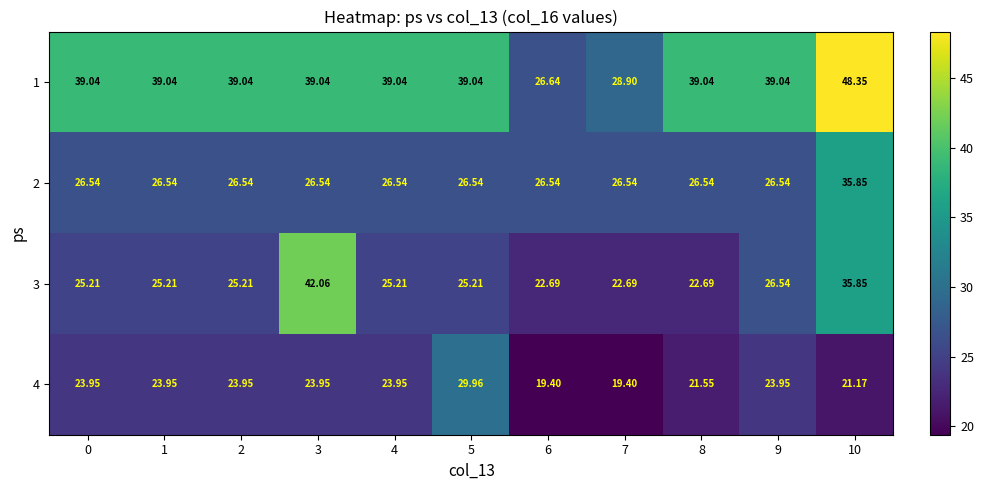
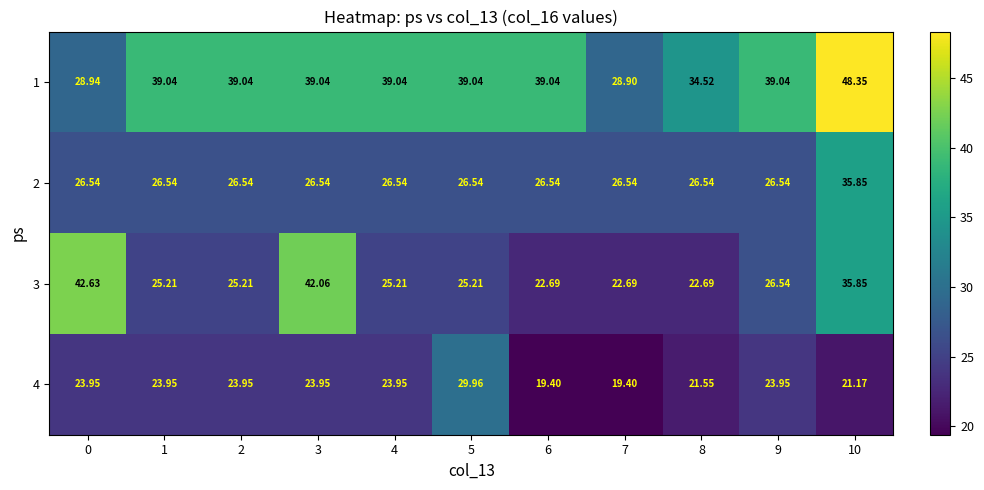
1, 0: 39.04 -> 28.94
1, 6: 26.64 -> 39.04
1, 8: 39.04 -> 34.52
3, 0: 25.21 -> 42.63
